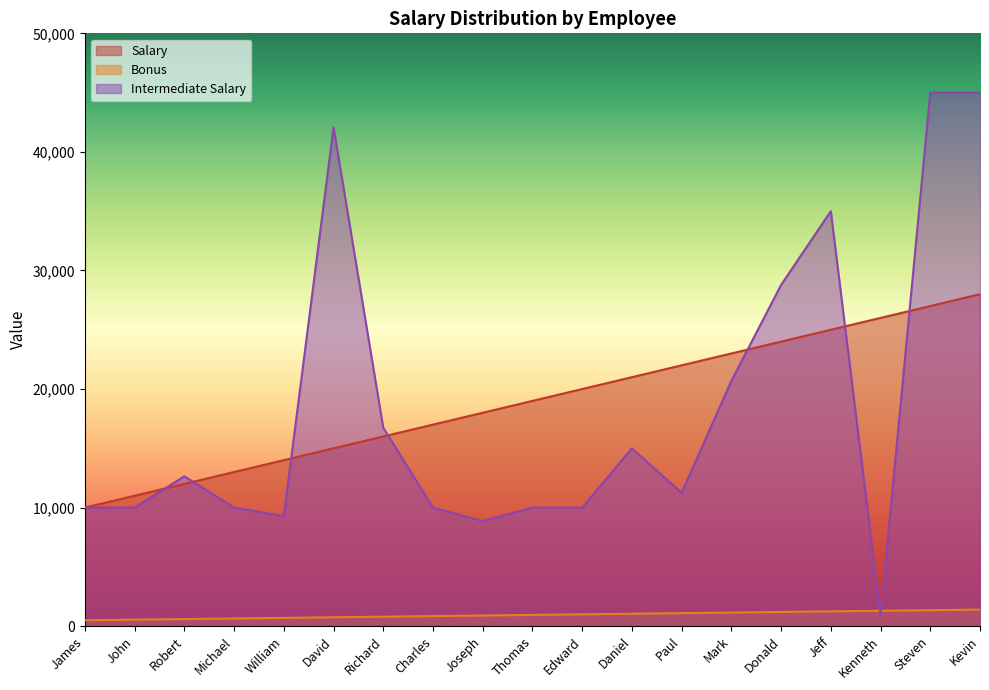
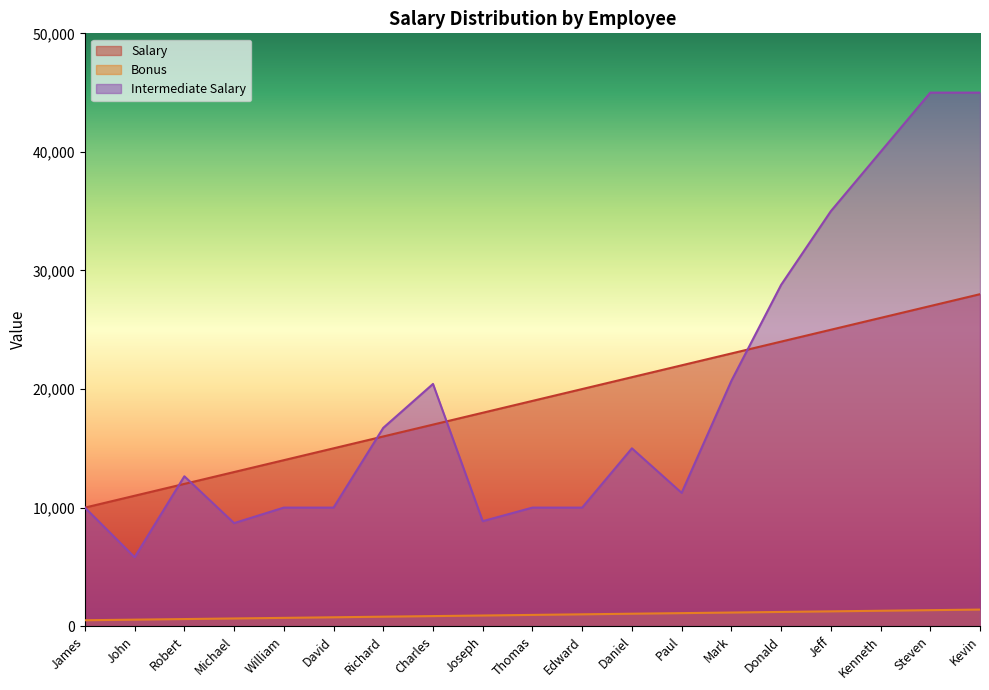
Intermediate Salary, John: 10,000 -> 5,800
Intermediate Salary, Michael: 10,000 -> 8,700
Intermediate Salary, William: 9,300 -> 10,000
Intermediate Salary, David: 42,100 -> 10,000
Intermediate Salary, Charles: 10,000 -> 20,400
Intermediate Salary, Kenneth: 900 -> 40,000
